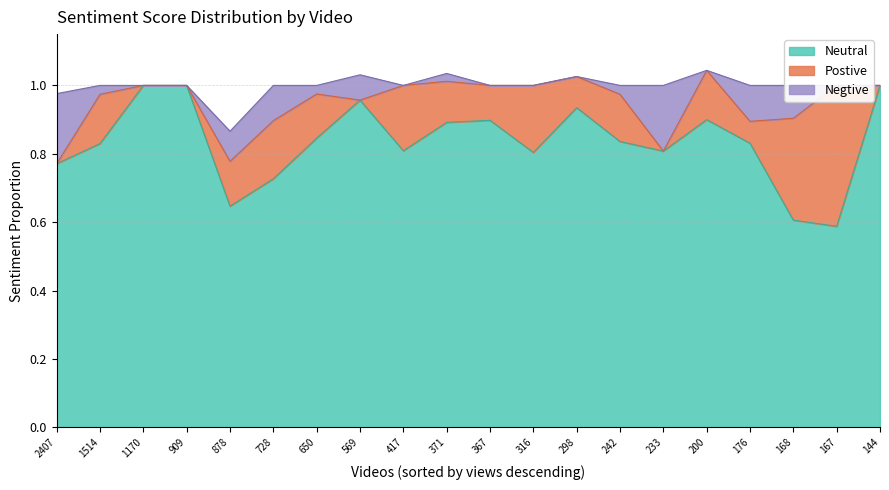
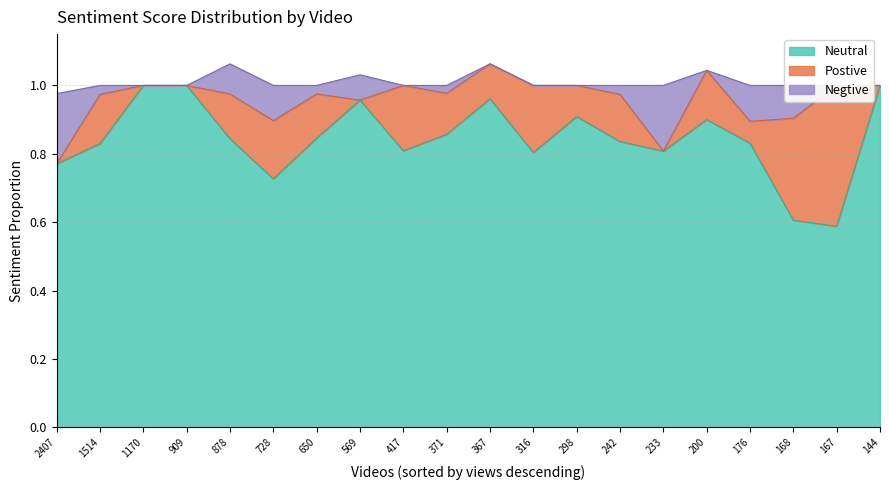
Neutral, 878: 0.65 -> 0.84
Neutral, 371: 0.89 -> 0.86
Neutral, 367: 0.90 -> 0.96
Neutral, 298: 0.94 -> 0.91
